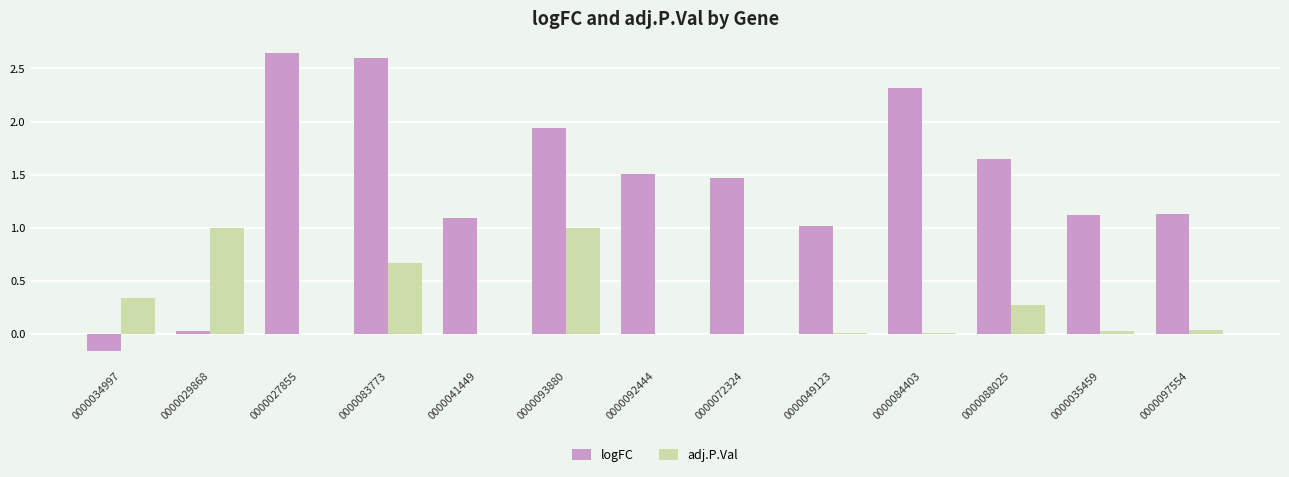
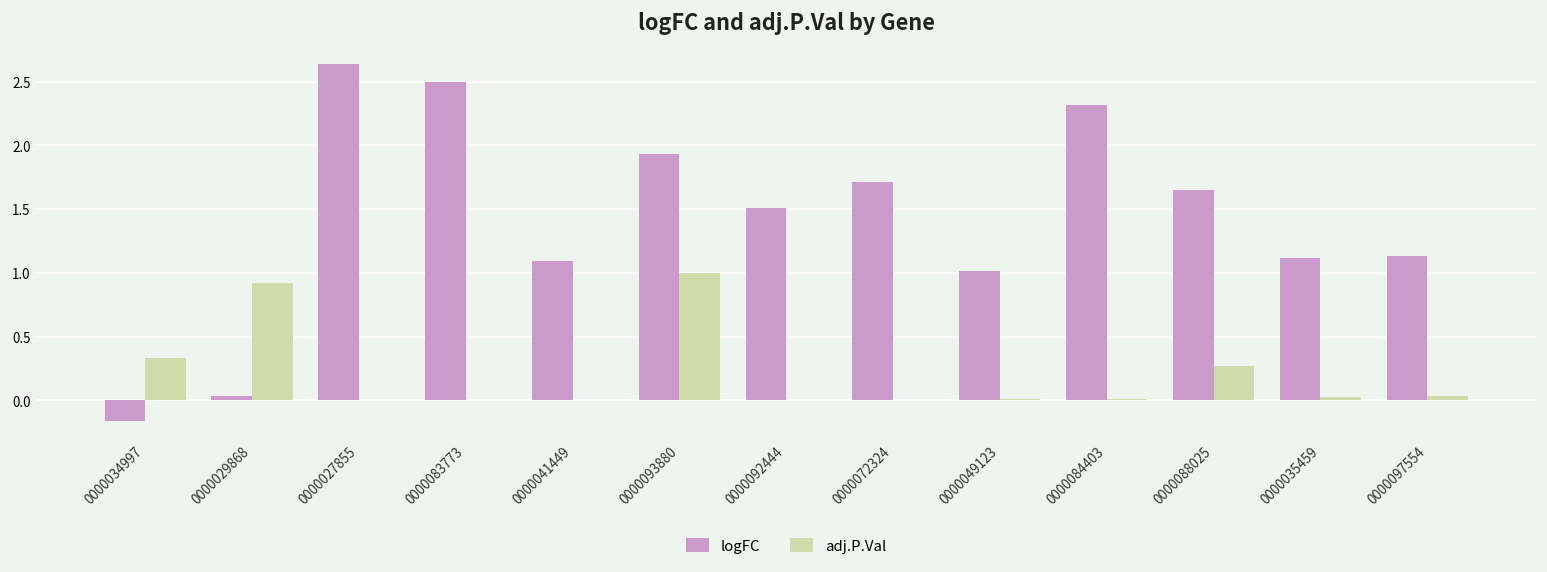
adj.P.Val, 0000029868: 1.00 -> 0.92
logFC, 0000083773: 2.60 -> 2.50
adj.P.Val, 0000083773: 0.67 -> 0.00
logFC, 0000072324: 1.47 -> 1.71
